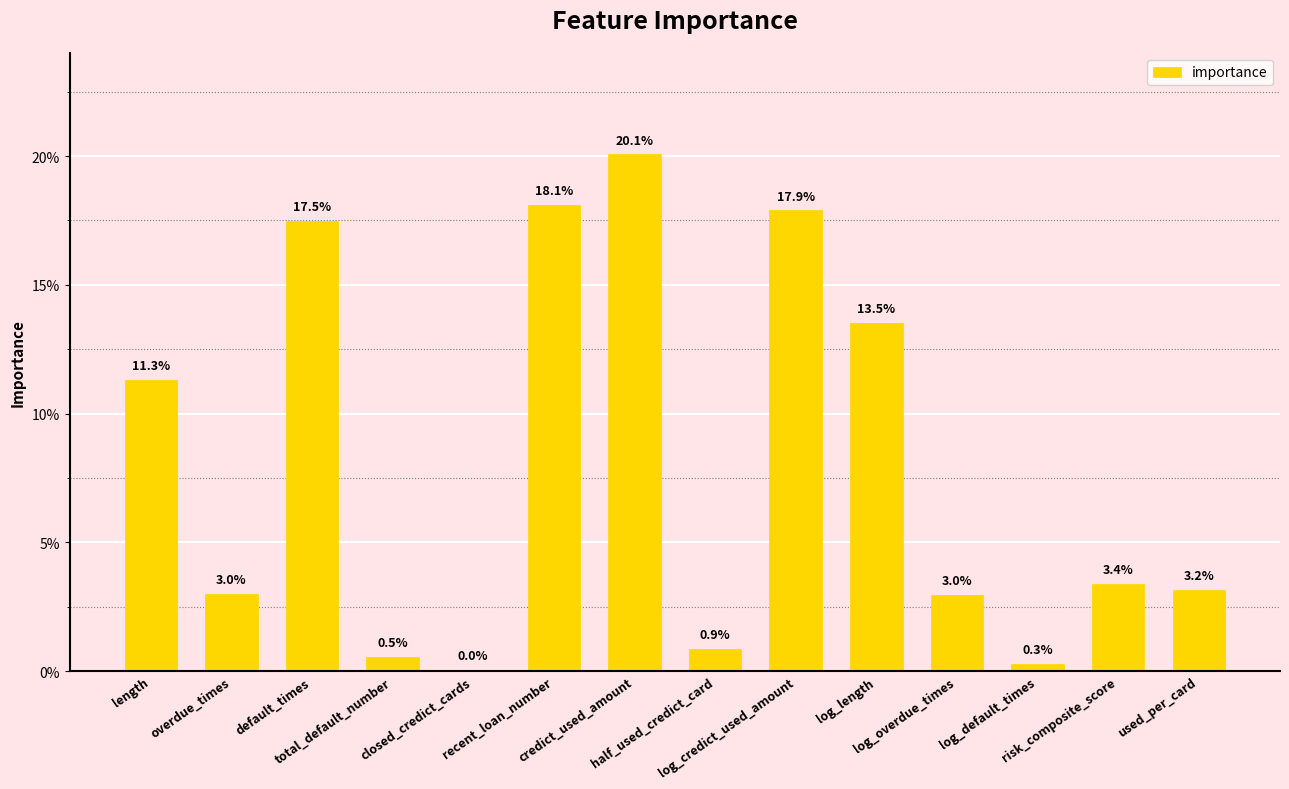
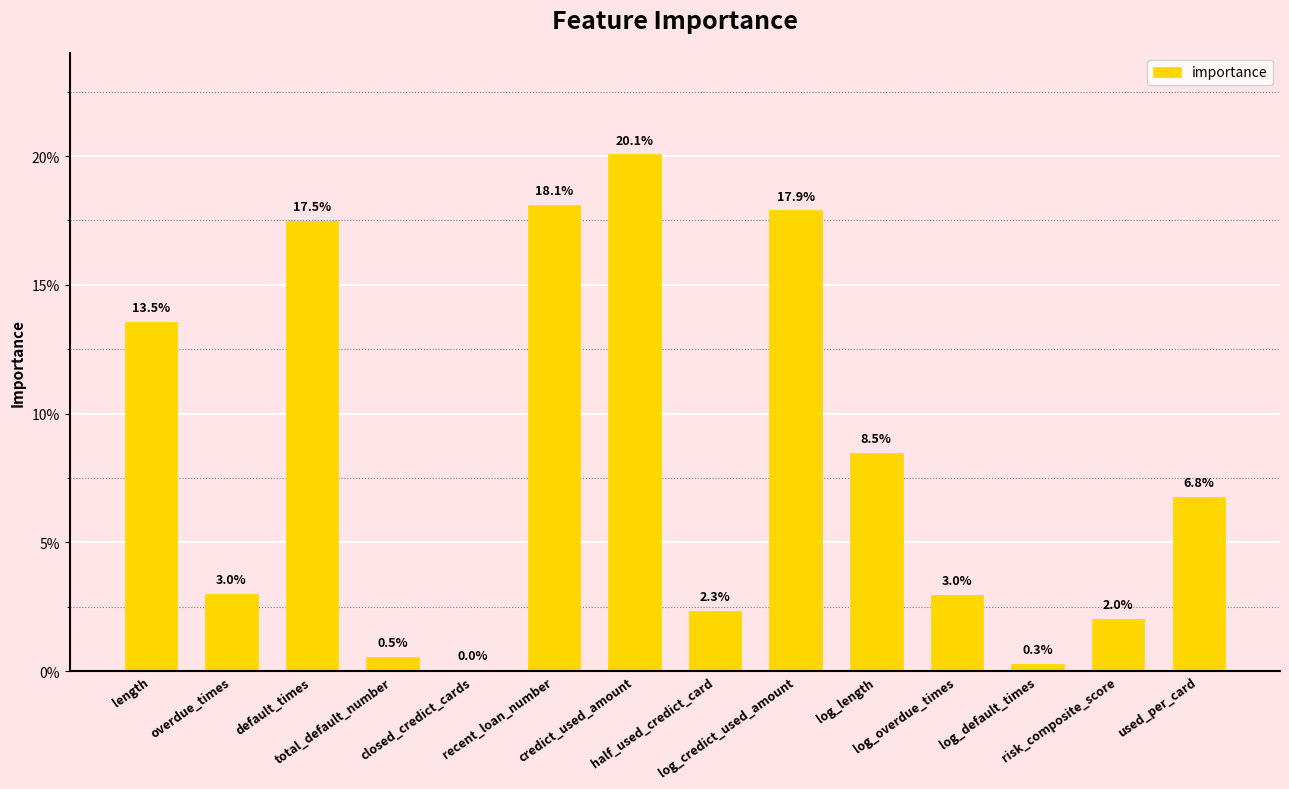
length: 11.3% -> 13.5%
half_used_credict_card: 0.9% -> 2.3%
log_length: 13.5% -> 8.5%
risk_composite_score: 3.4% -> 2.0%
used_per_card: 3.2% -> 6.8%
